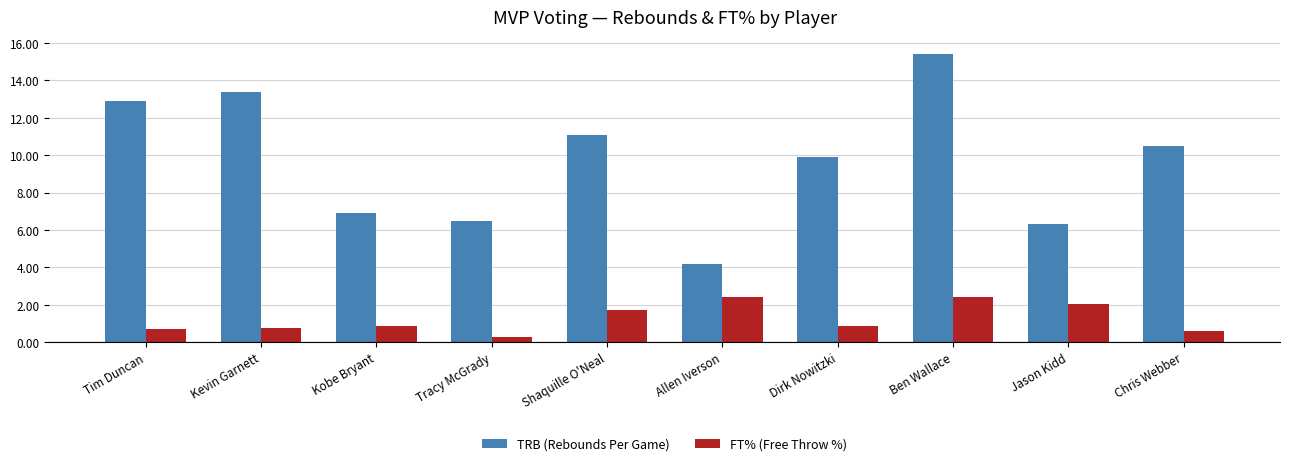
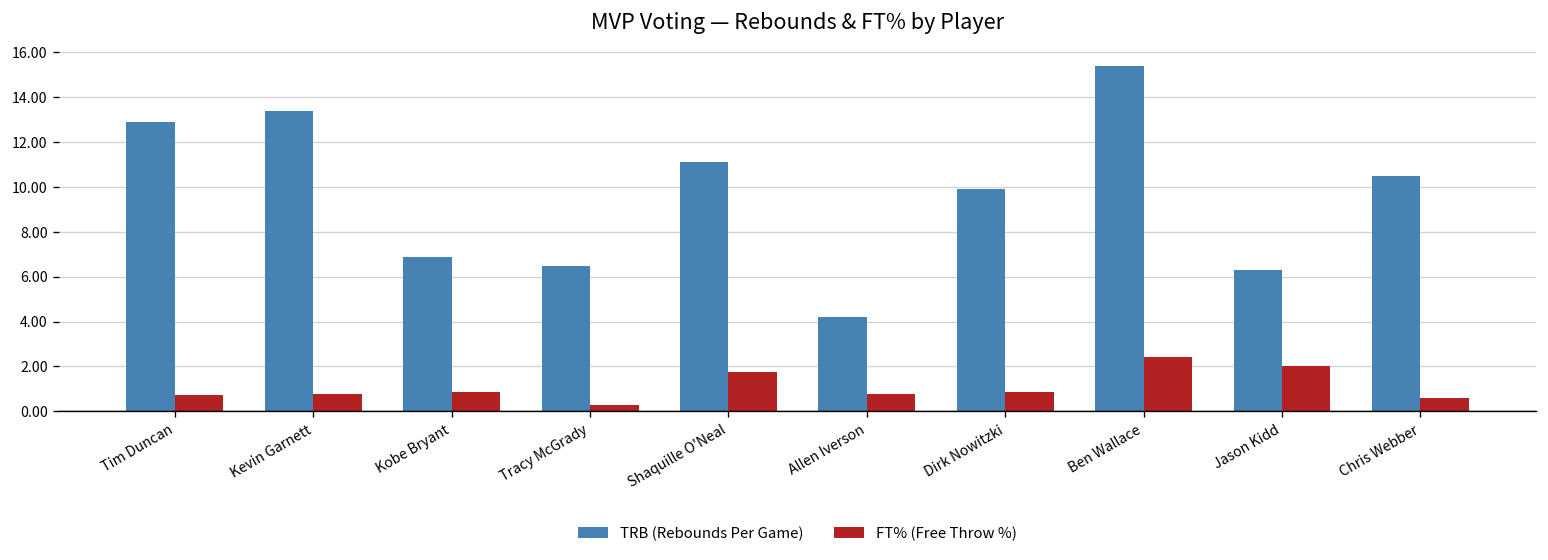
FT% (Free Throw %), Allen Iverson: 2.4 -> 0.8
